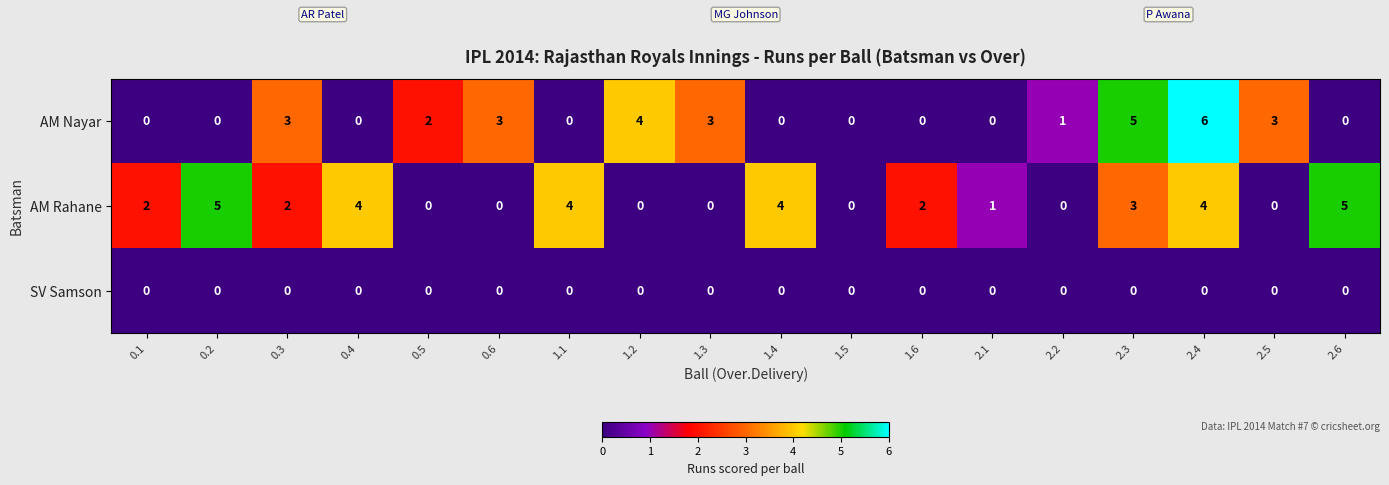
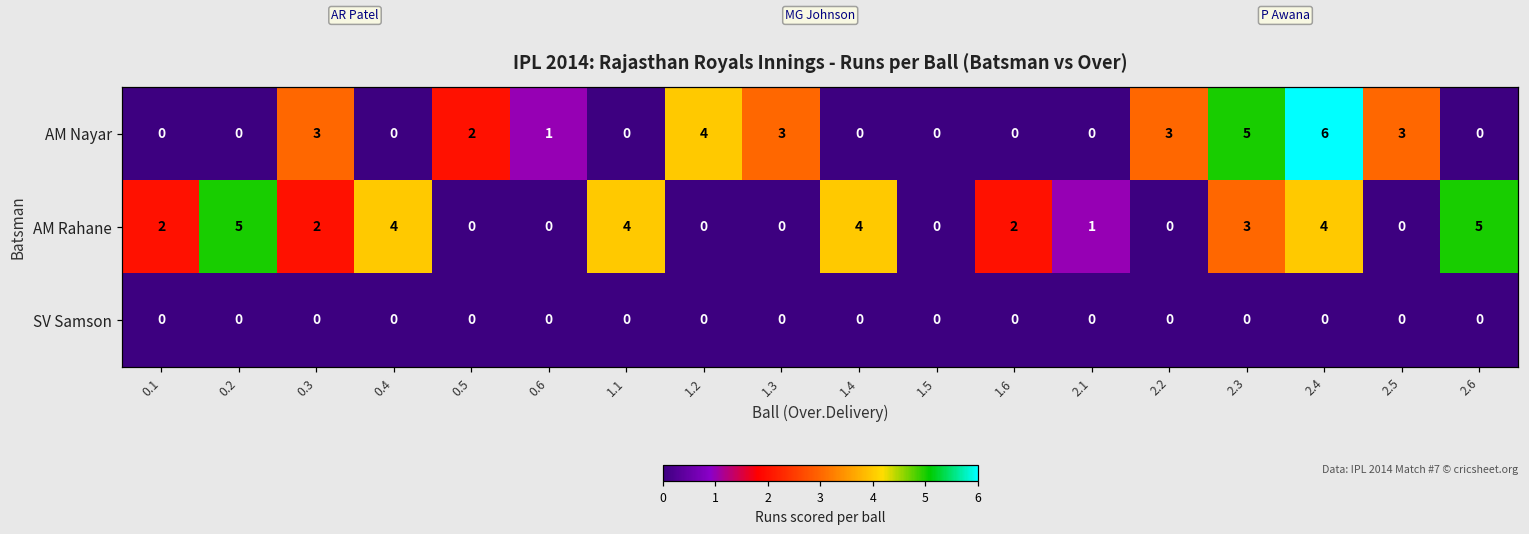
AM Nayar, 0.6: 3 -> 1
AM Nayar, 2.2: 1 -> 3
